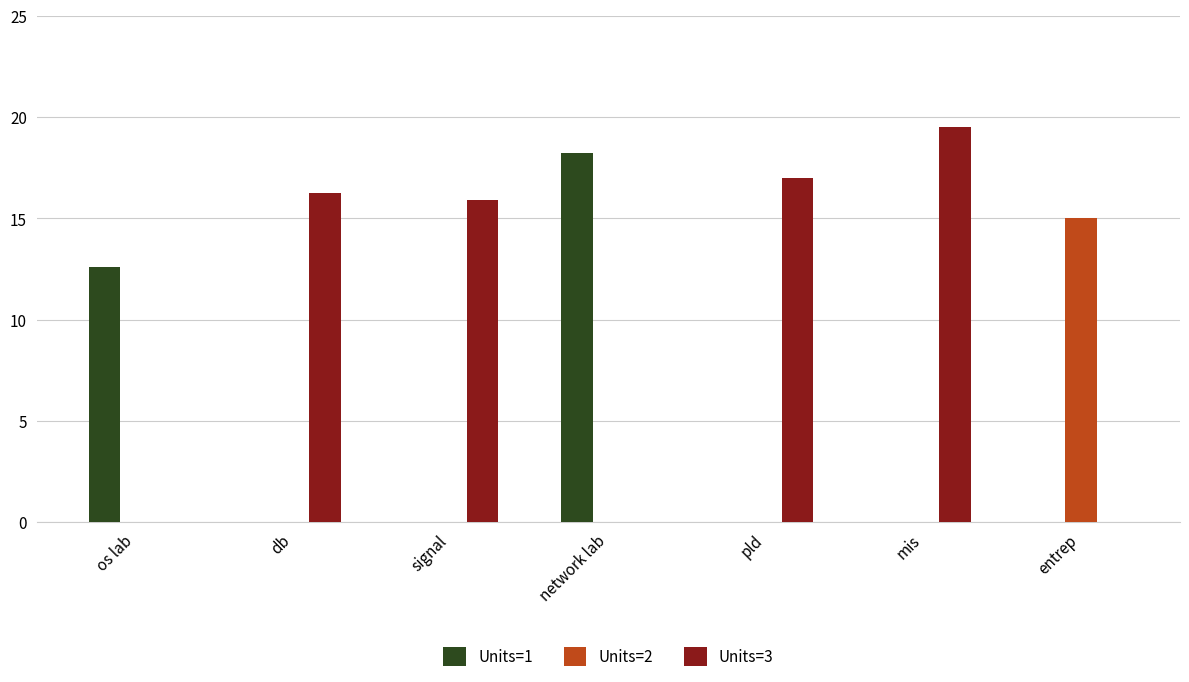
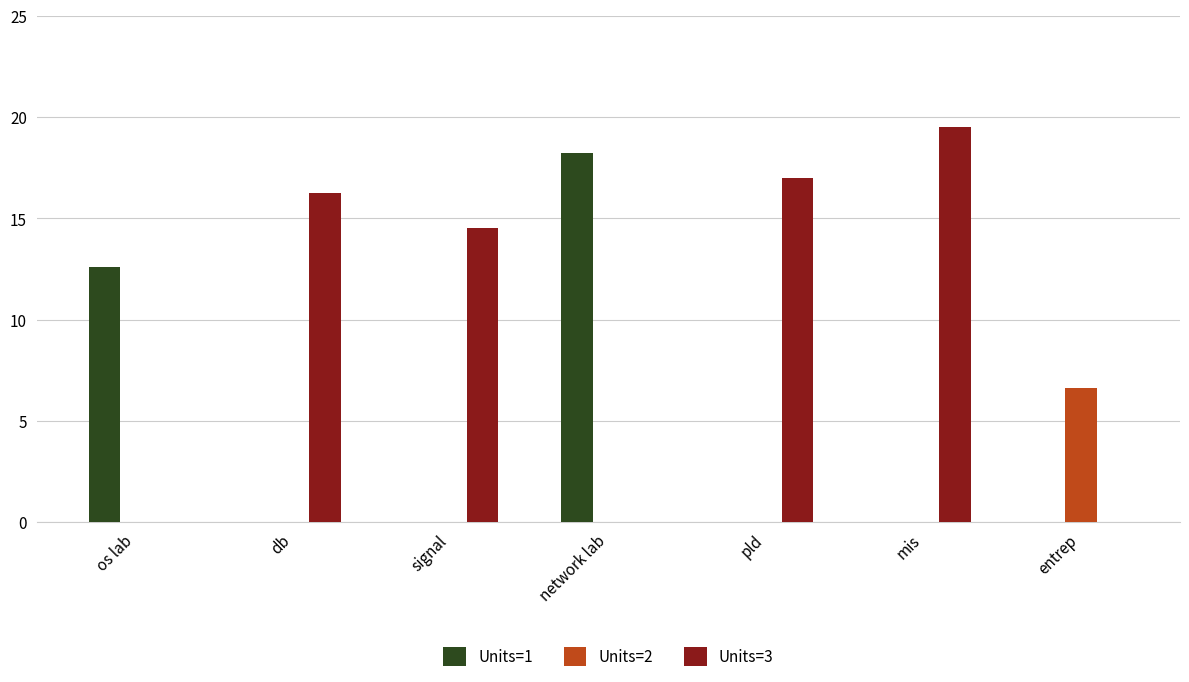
Units=3, signal: 15.9 -> 14.5
Units=2, entrep: 15.0 -> 6.6
